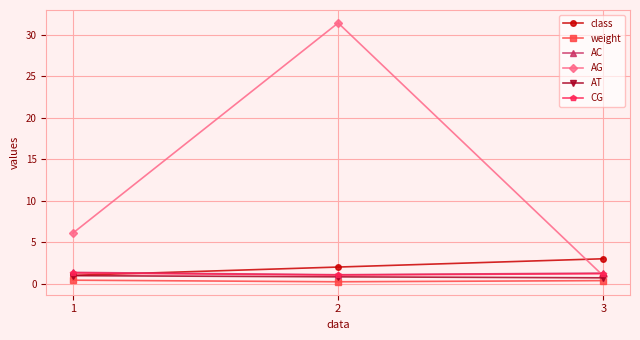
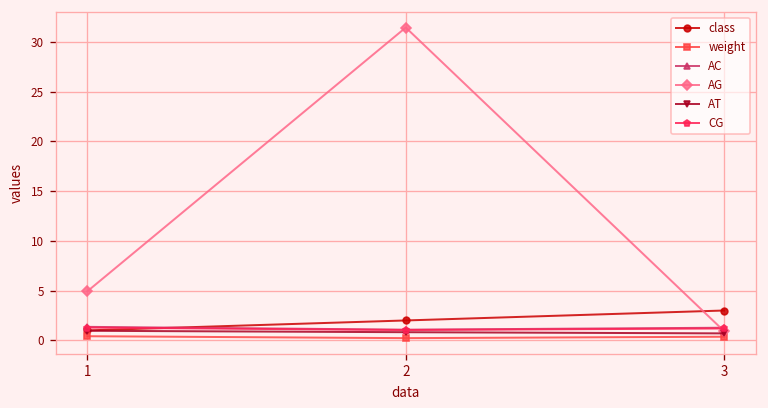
AG, 1: 6 -> 5
